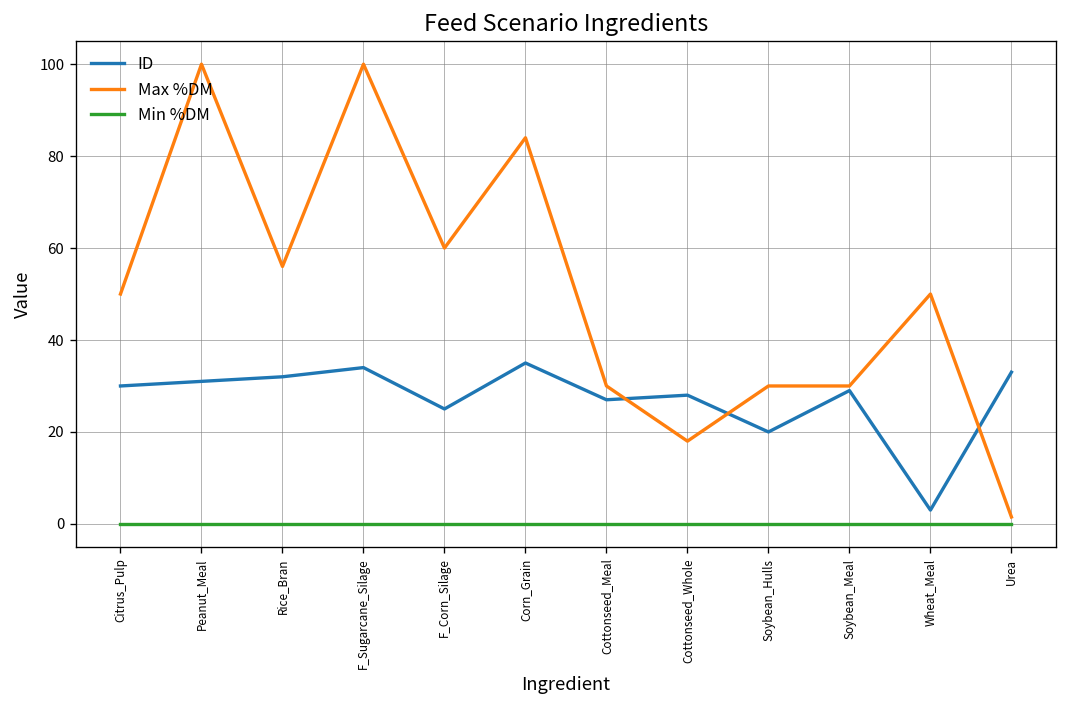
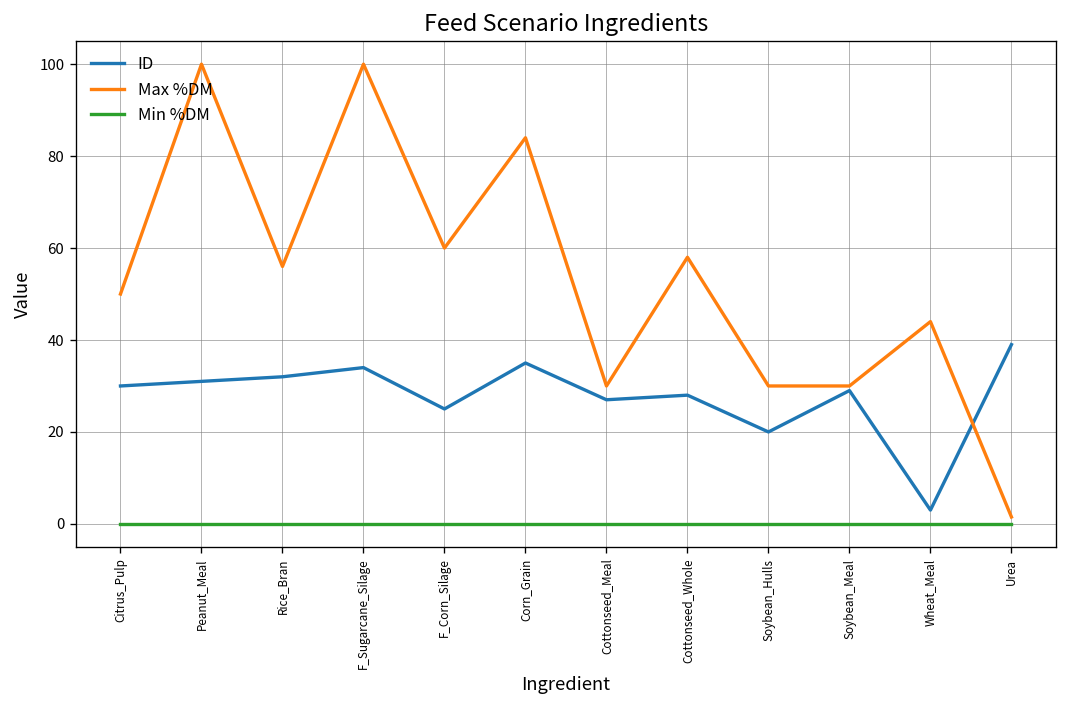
Max %DM, Cottonseed_Whole: 18 -> 58
Max %DM, Wheat_Meal: 50 -> 44
ID, Urea: 33 -> 39
